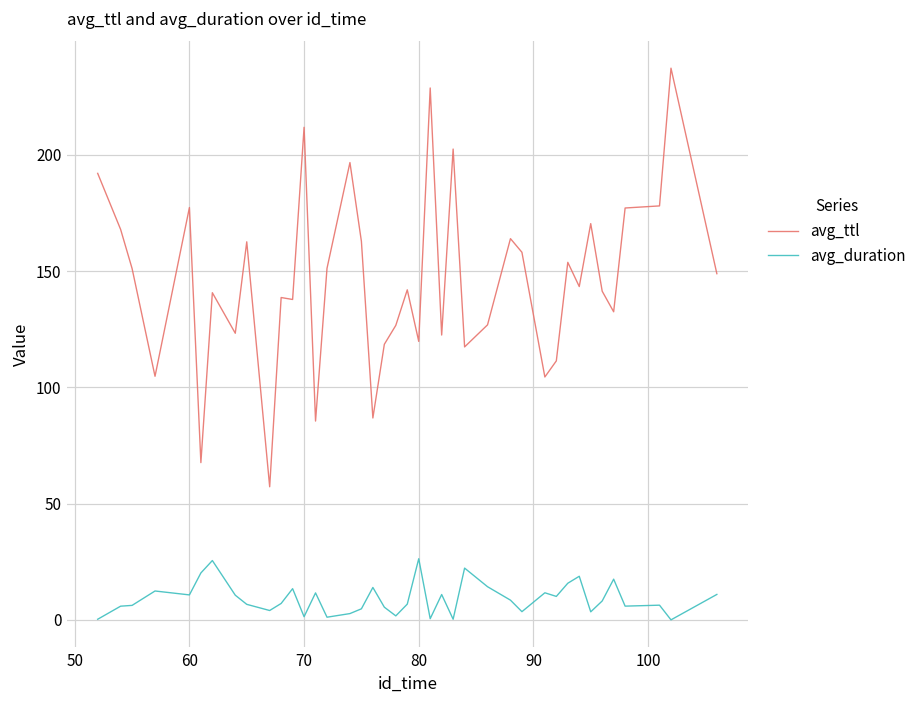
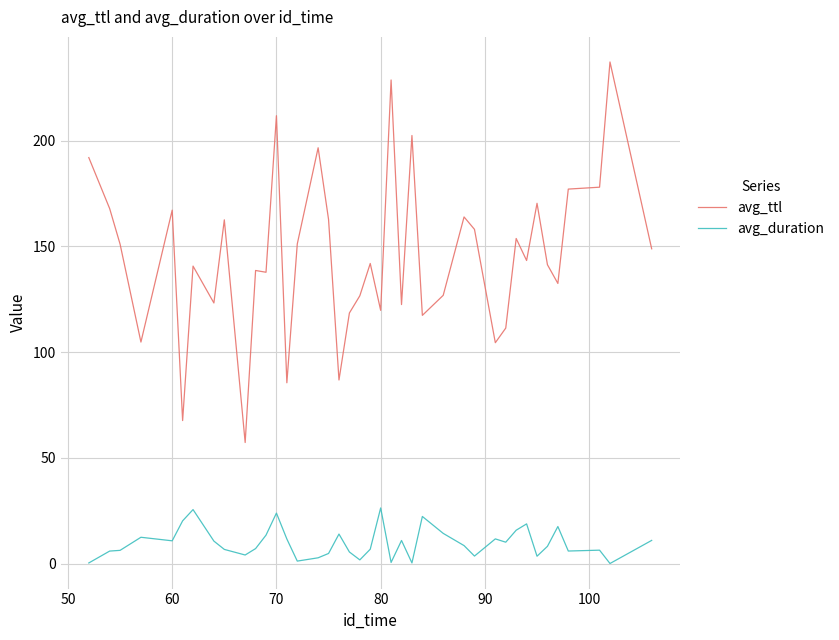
avg_ttl, 60: 177 -> 167
avg_duration, 70: 1 -> 24
